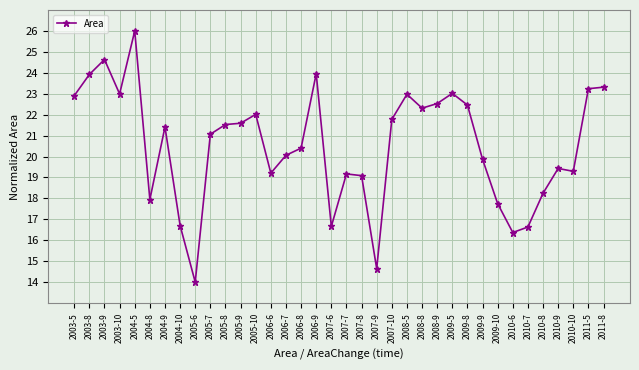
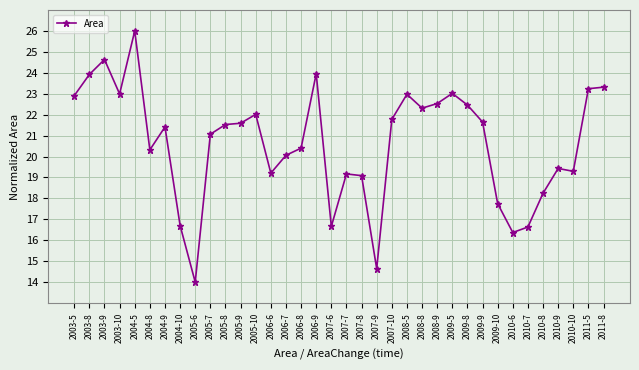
2004-8: 17.9 -> 20.3
2009-9: 19.9 -> 21.6
